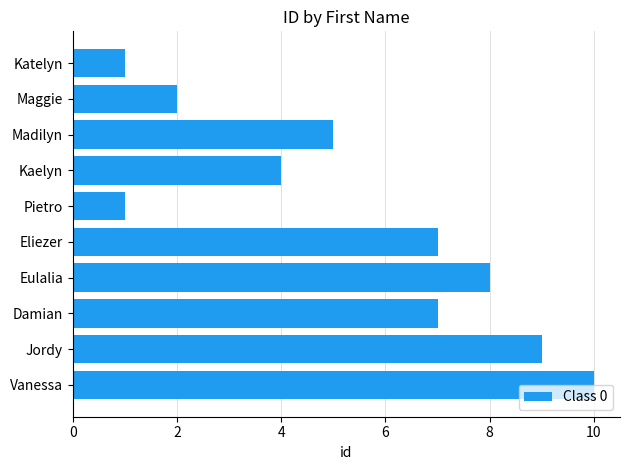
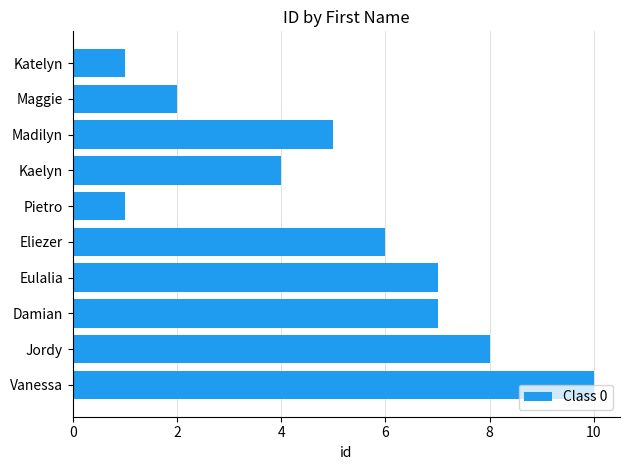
Eliezer: 7 -> 6
Eulalia: 8 -> 7
Jordy: 9 -> 8
